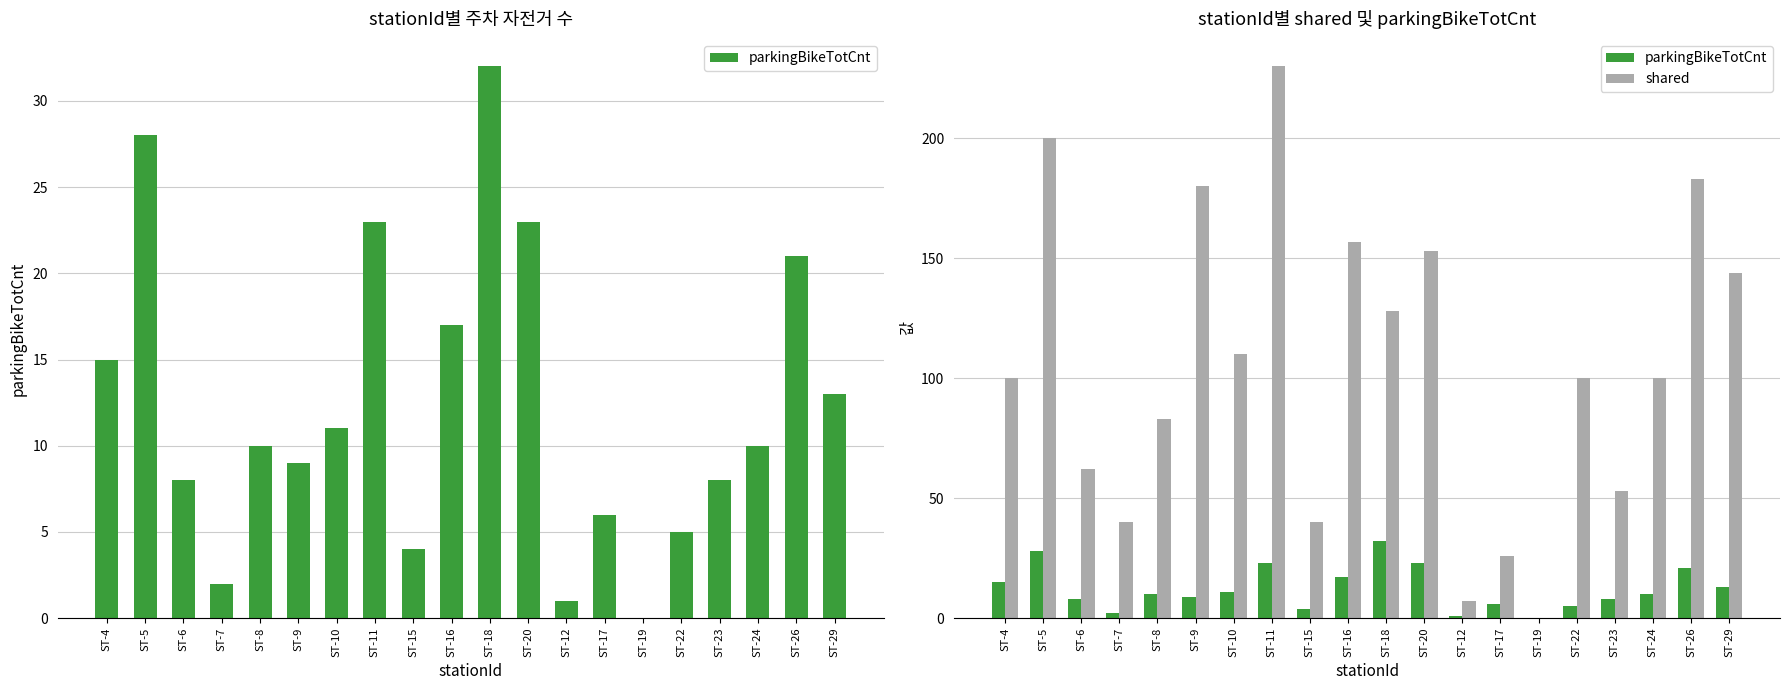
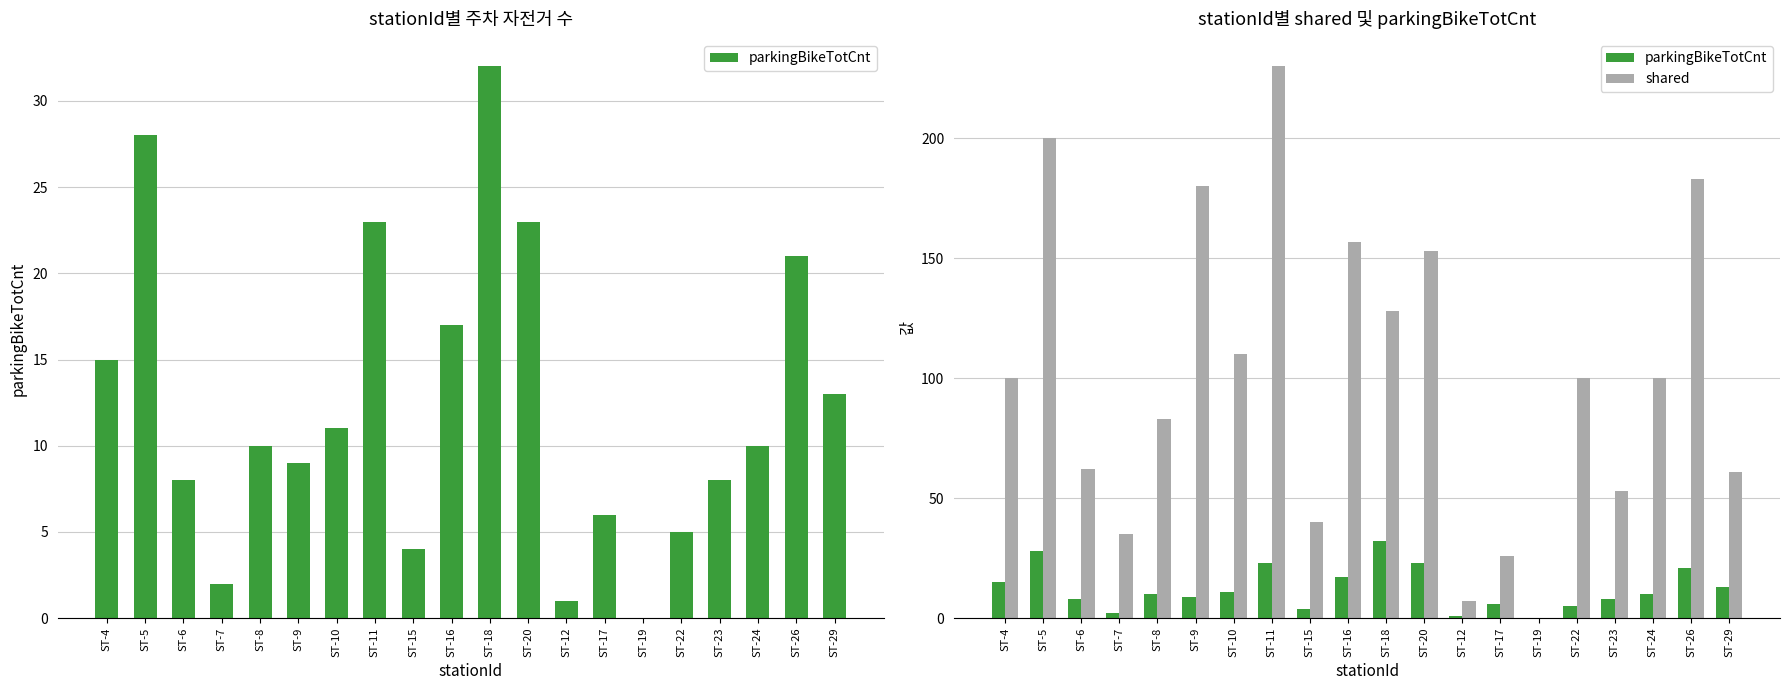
stationId별 shared 및 parkingBikeTotCnt, shared, ST-7: 40 -> 35
stationId별 shared 및 parkingBikeTotCnt, shared, ST-29: 144 -> 61
